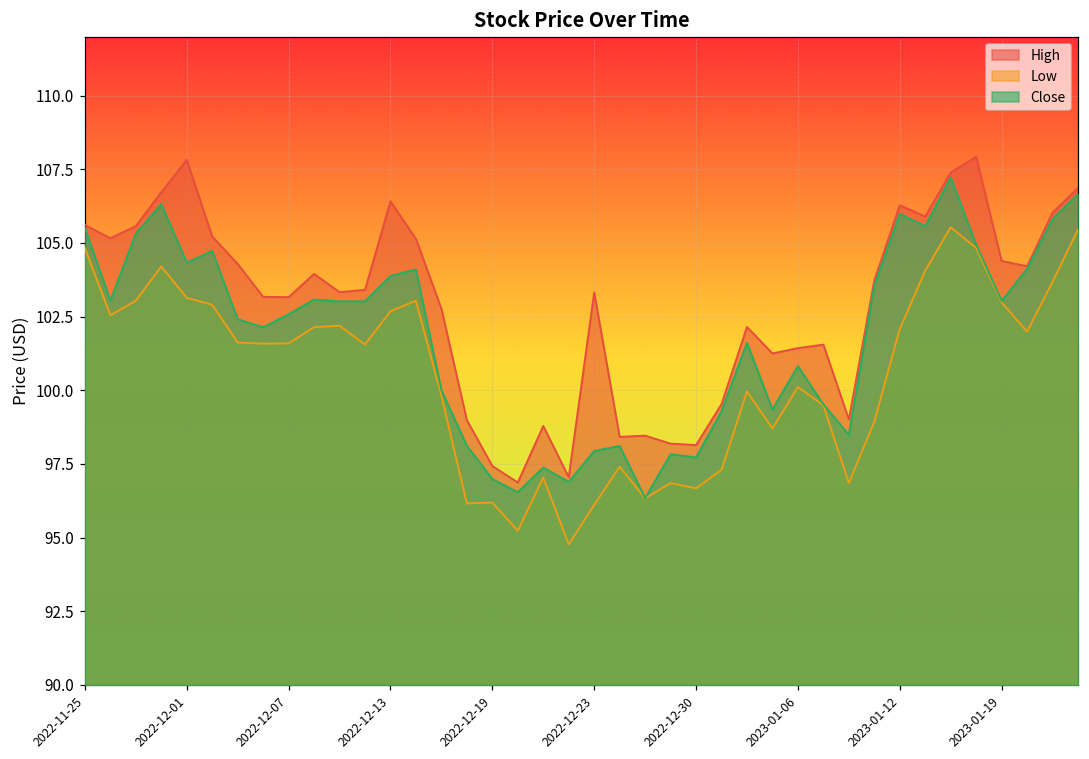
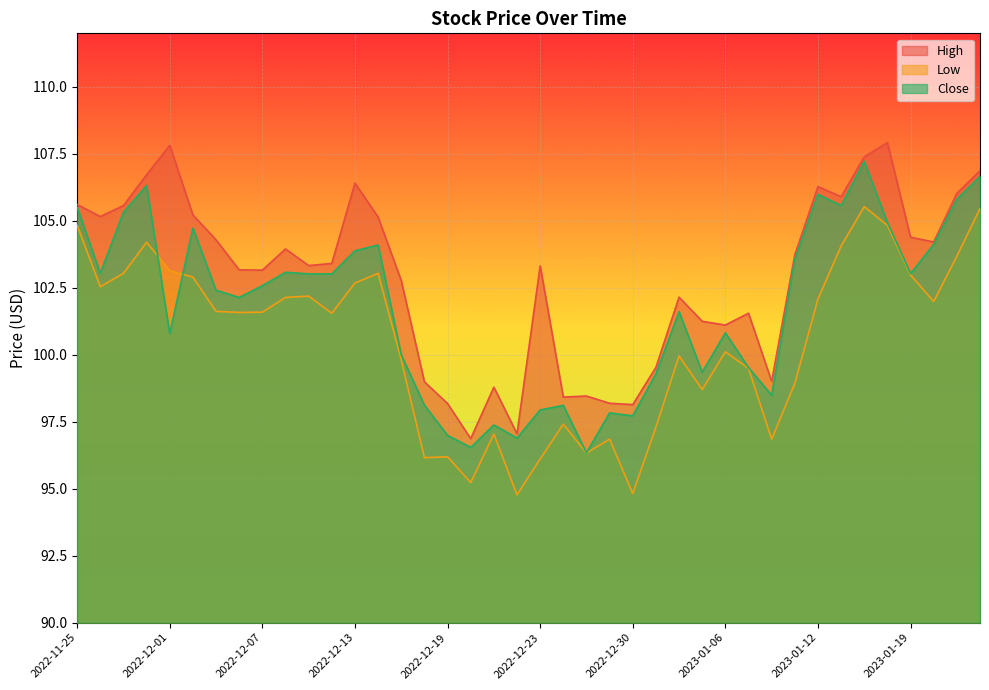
Close, 2022-12-01: 104.3 -> 100.8
High, 2022-12-19: 97.4 -> 98.2
Low, 2022-12-30: 96.7 -> 94.8
High, 2023-01-06: 101.4 -> 101.1
